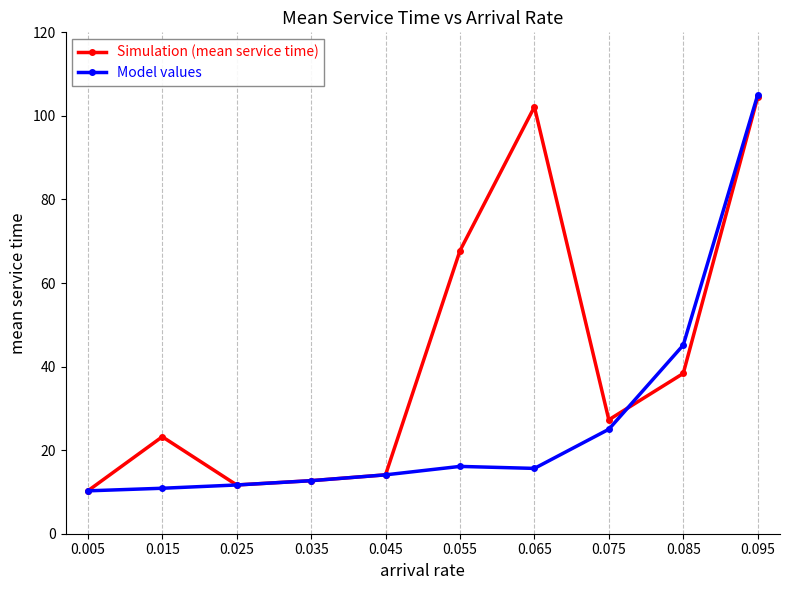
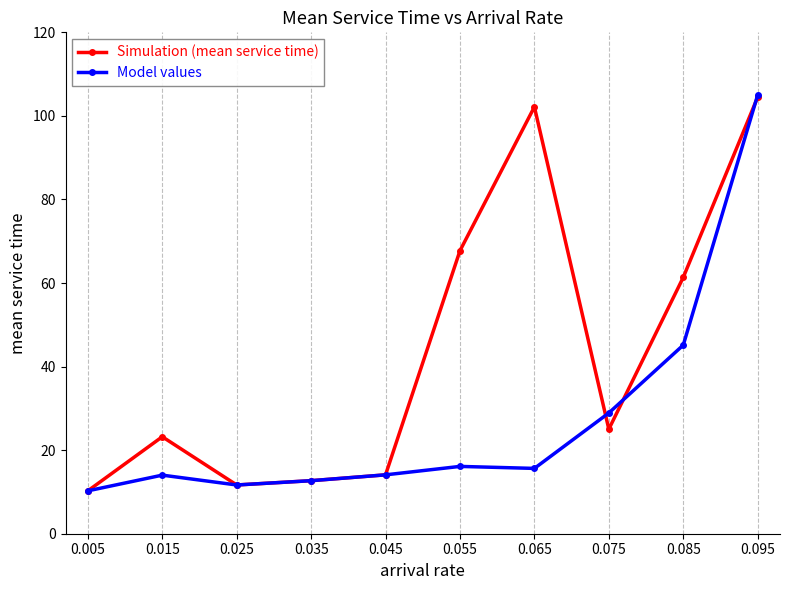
Model values, 0.015: 11 -> 14
Simulation (mean service time), 0.075: 27 -> 25
Model values, 0.075: 25 -> 29
Simulation (mean service time), 0.085: 38 -> 61
